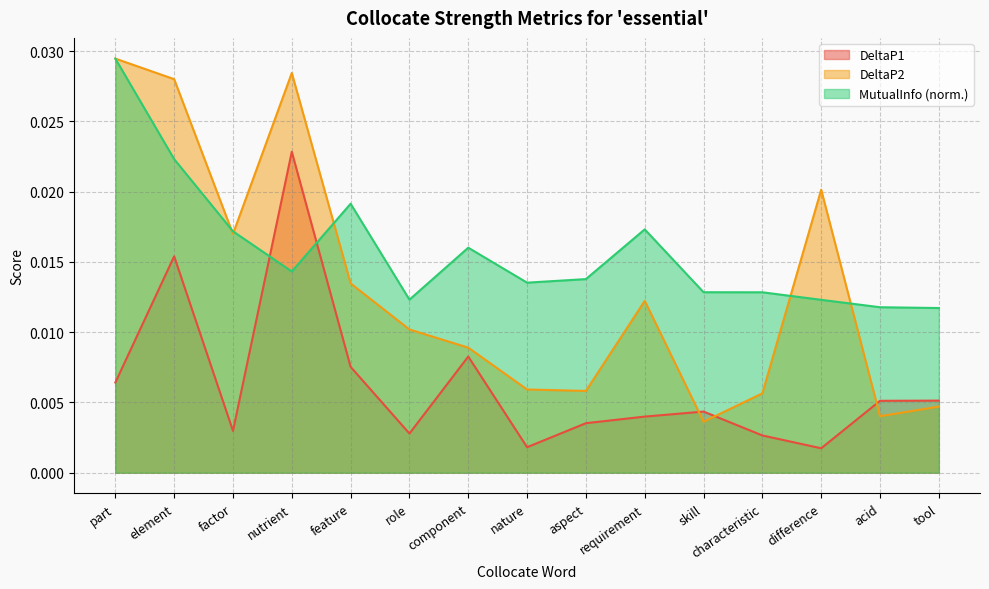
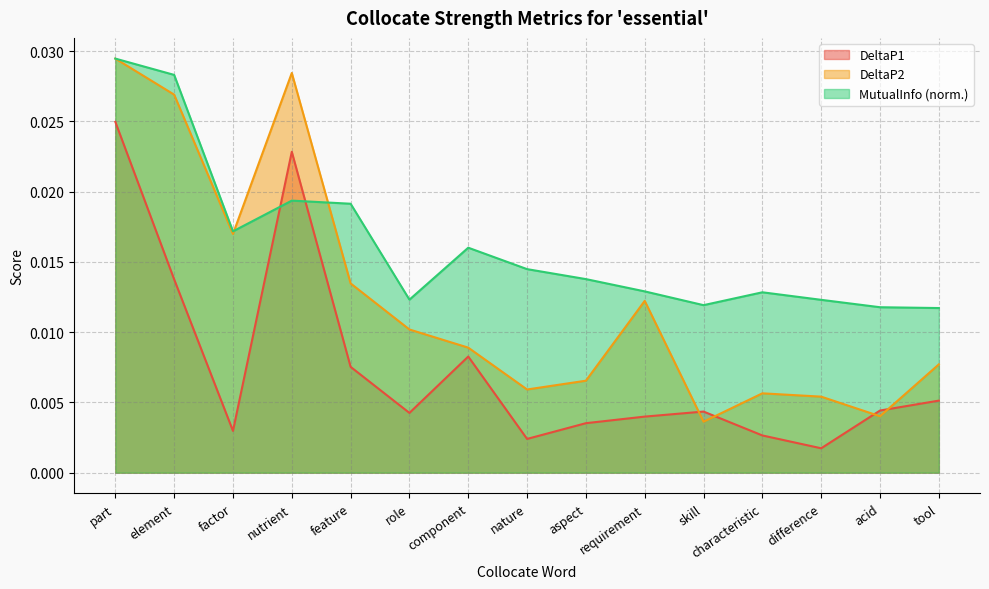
DeltaP1, part: 0.0064 -> 0.0250
DeltaP1, element: 0.0154 -> 0.0138
DeltaP2, element: 0.0280 -> 0.0269
MutualInfo (norm.), element: 0.0223 -> 0.0283
MutualInfo (norm.), nutrient: 0.0143 -> 0.0194
DeltaP1, role: 0.0028 -> 0.0043
DeltaP1, nature: 0.0018 -> 0.0024
MutualInfo (norm.), nature: 0.0135 -> 0.0145
DeltaP2, aspect: 0.0058 -> 0.0065
MutualInfo (norm.), requirement: 0.0173 -> 0.0129
MutualInfo (norm.), skill: 0.0128 -> 0.0119
DeltaP2, difference: 0.0201 -> 0.0054
DeltaP1, acid: 0.0051 -> 0.0044
DeltaP2, tool: 0.0047 -> 0.0077
